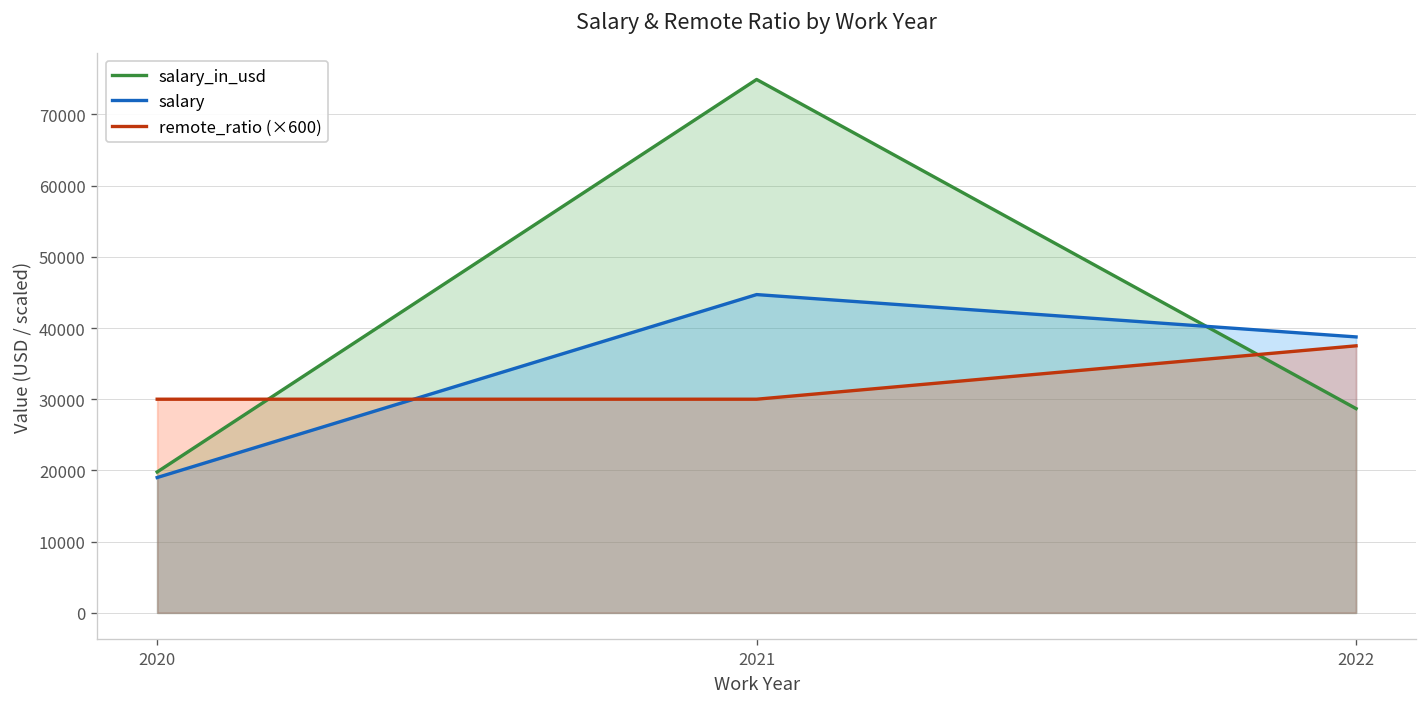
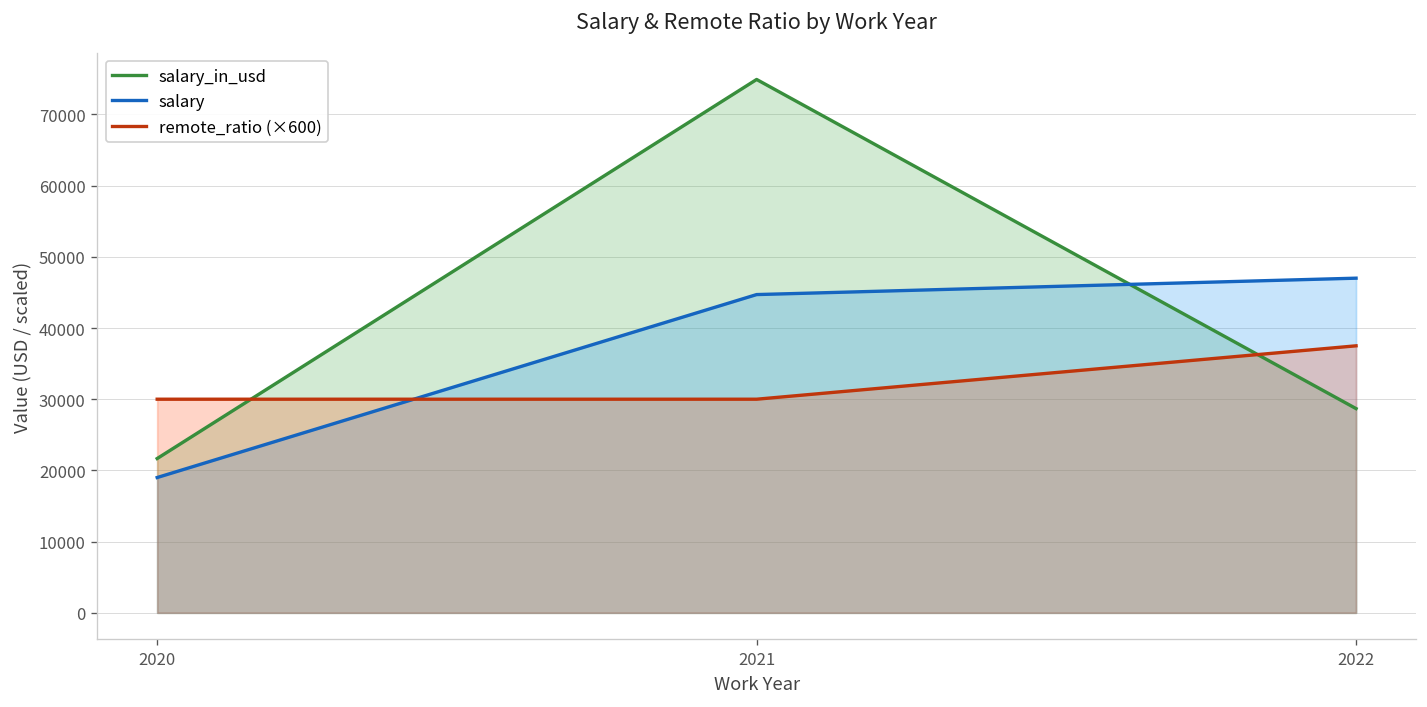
salary_in_usd, 2020: 20000 -> 22000
salary, 2022: 39000 -> 47000
